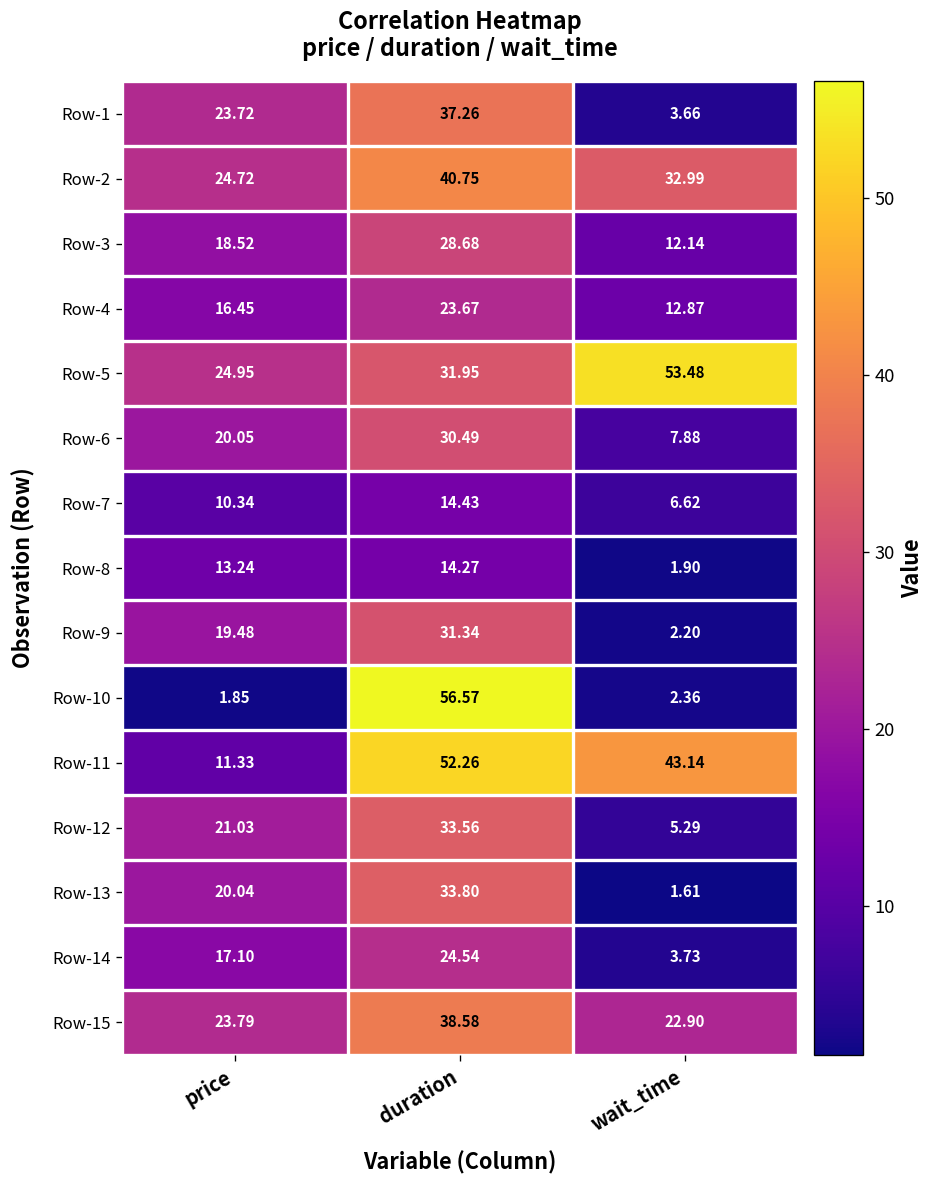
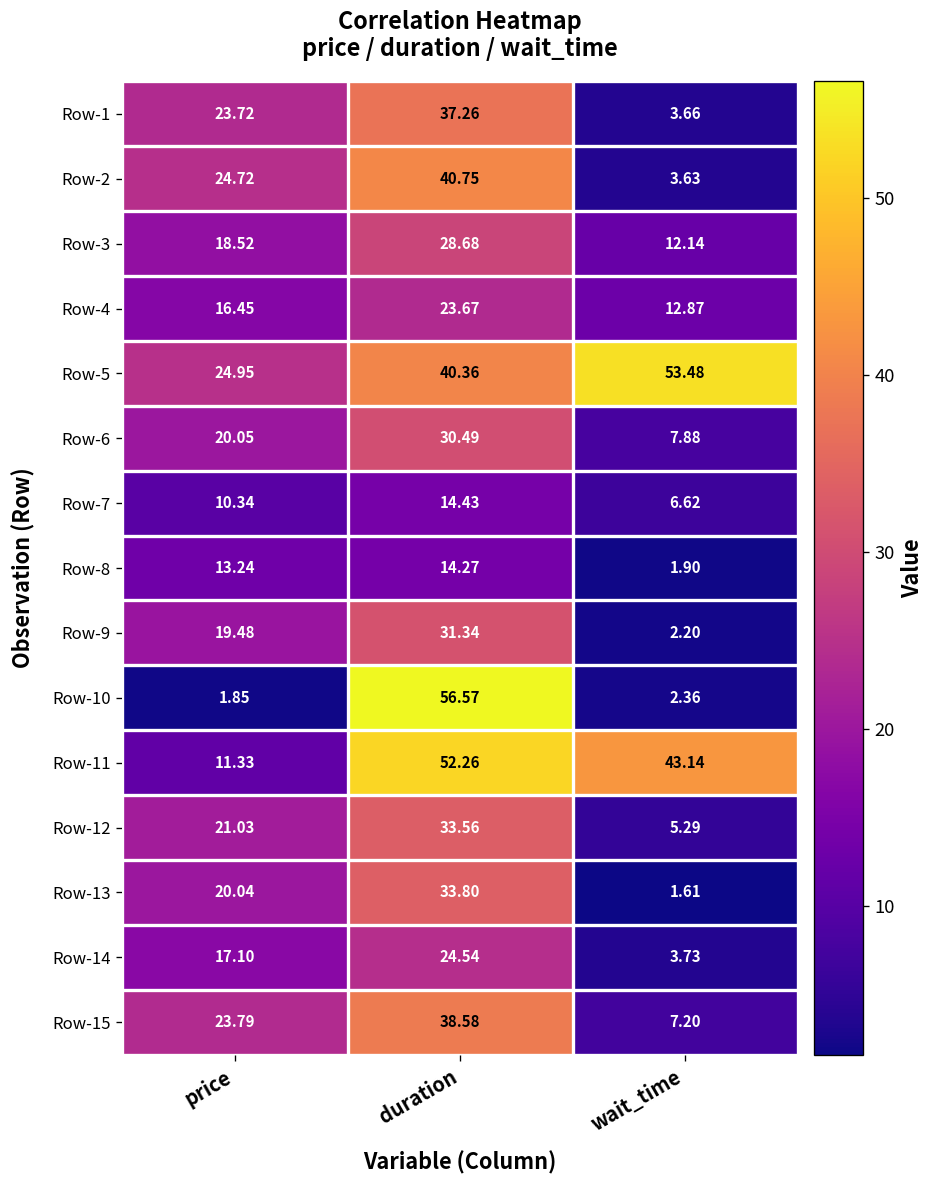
Row-2, wait_time: 32.99 -> 3.63
Row-5, duration: 31.95 -> 40.36
Row-15, wait_time: 22.90 -> 7.20
